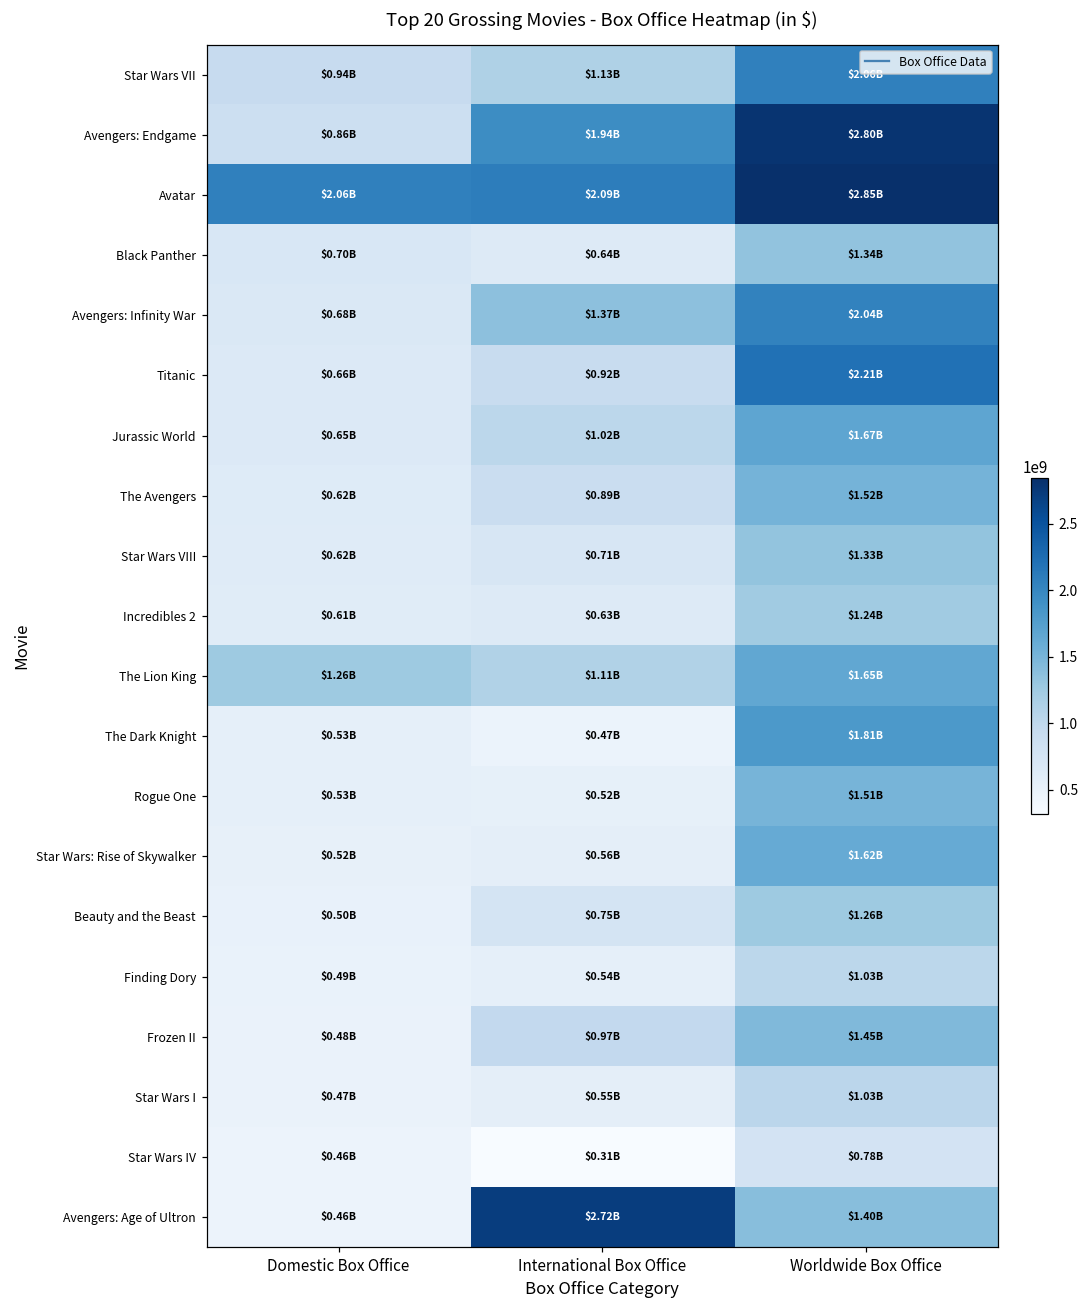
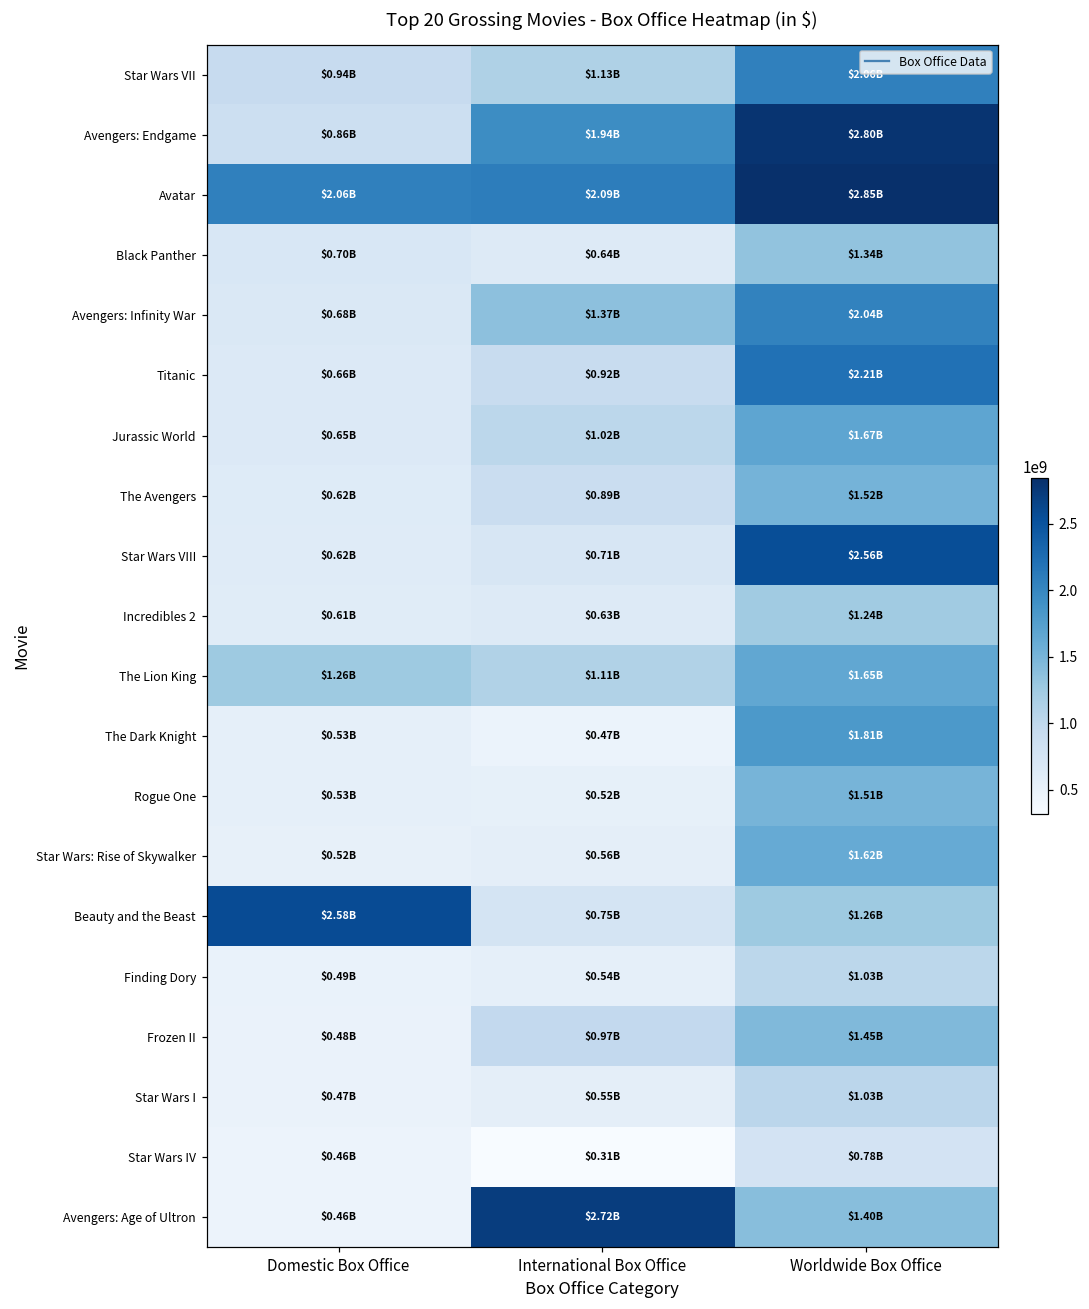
Star Wars VIII, Worldwide Box Office: $1.33B -> $2.56B
Beauty and the Beast, Domestic Box Office: $0.50B -> $2.58B
